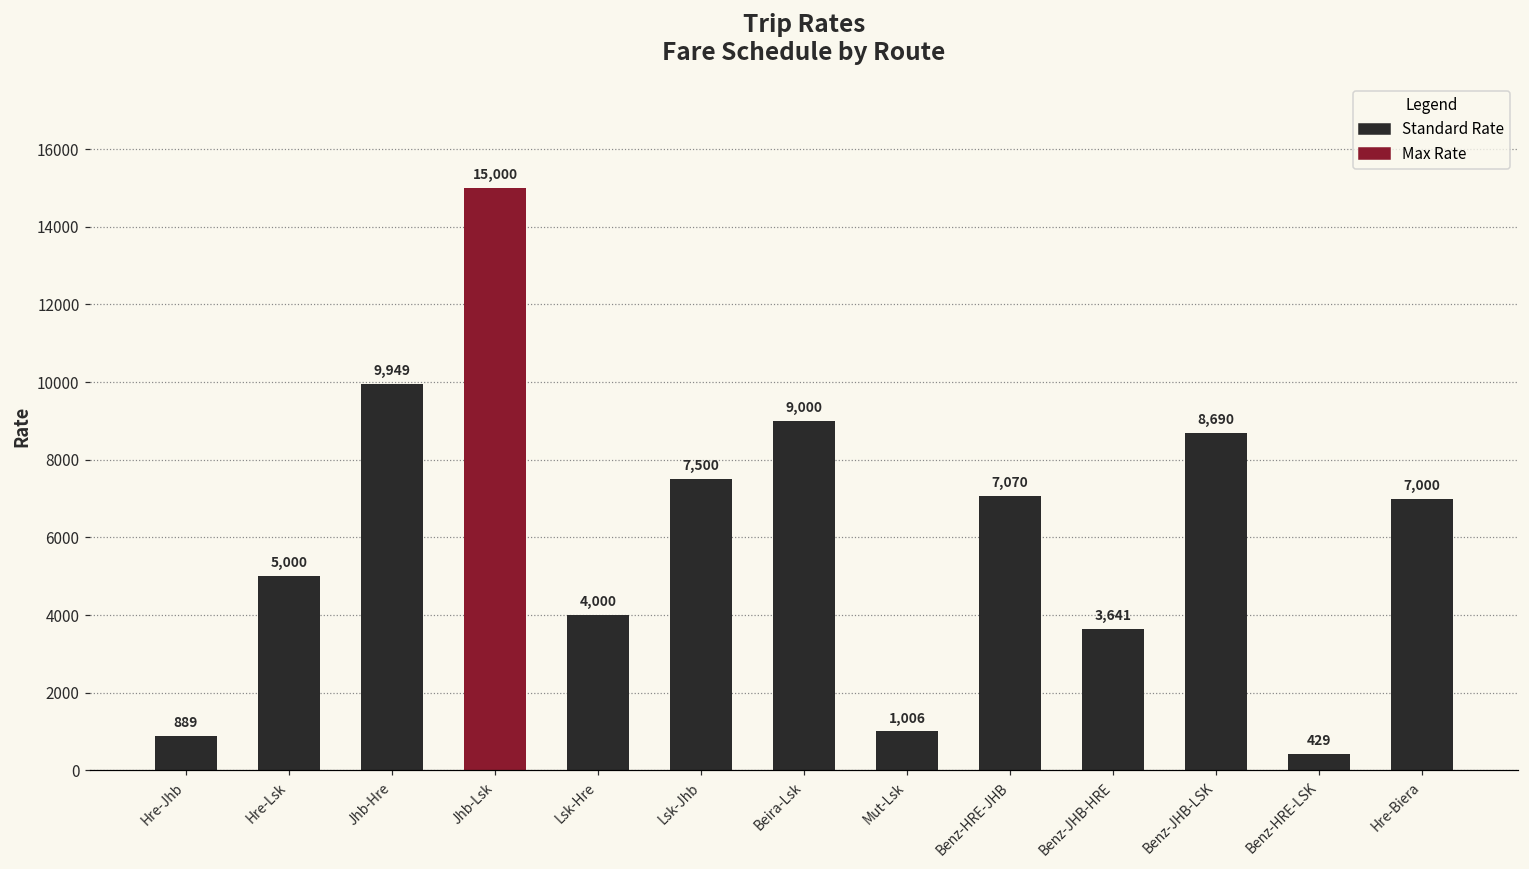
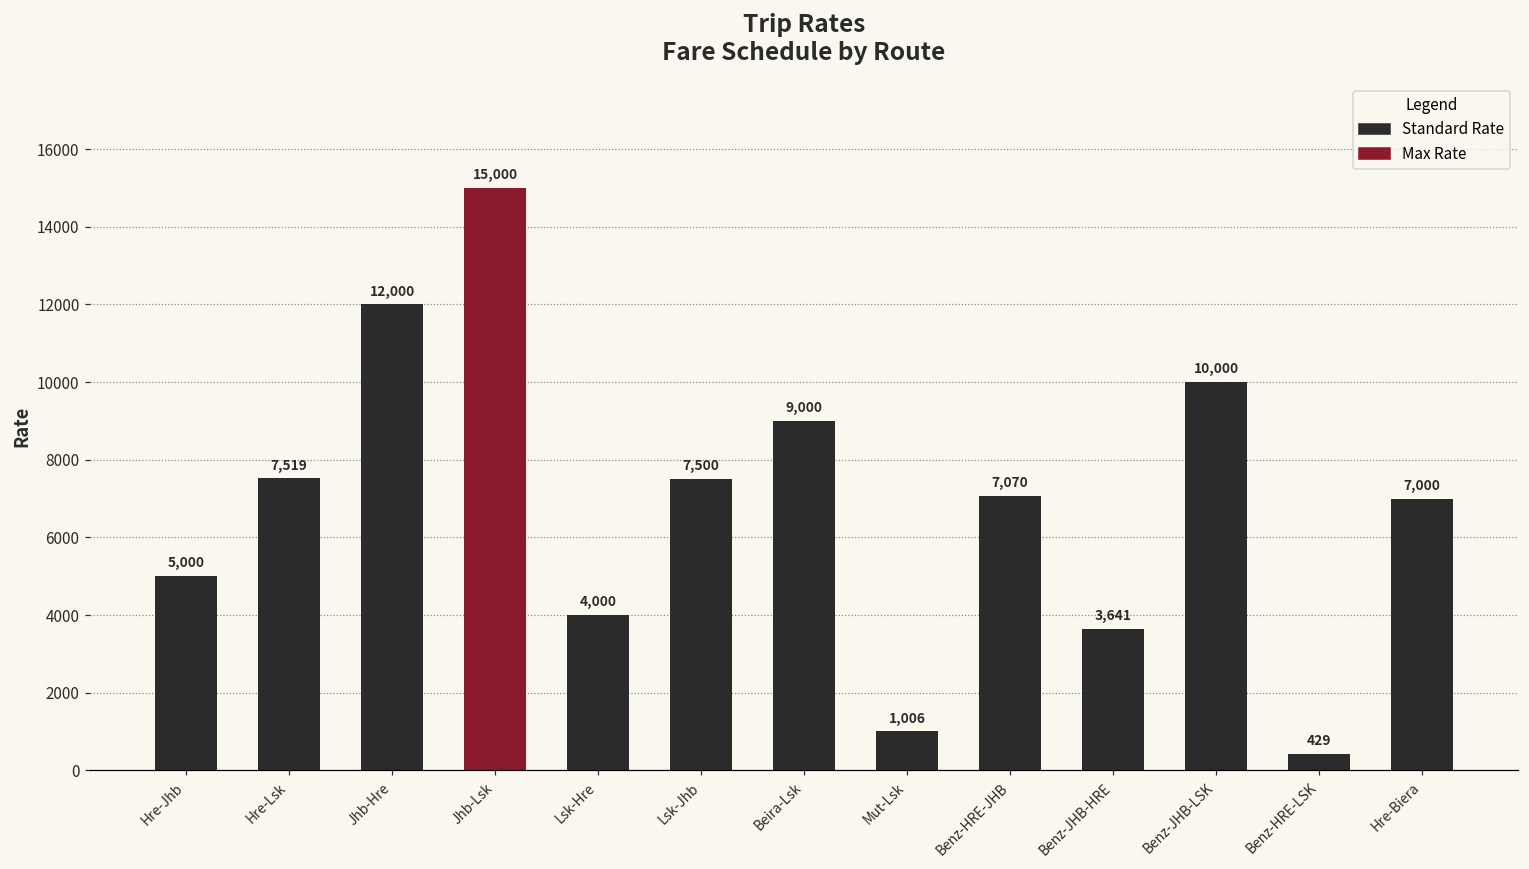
Hre-Jhb: 889 -> 5,000
Hre-Lsk: 5,000 -> 7,519
Jhb-Hre: 9,949 -> 12,000
Benz-JHB-LSK: 8,690 -> 10,000
